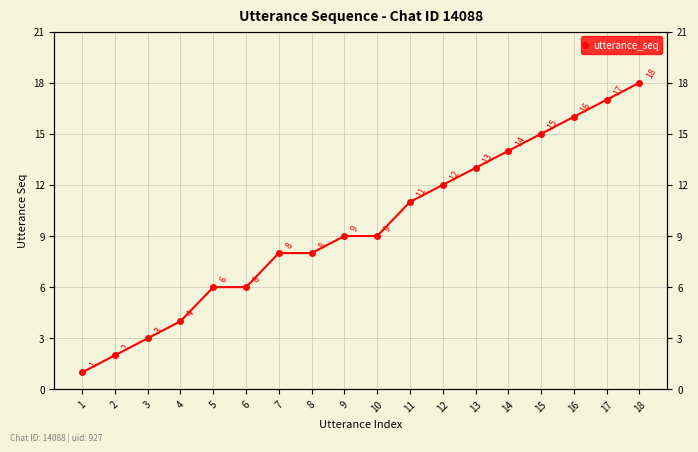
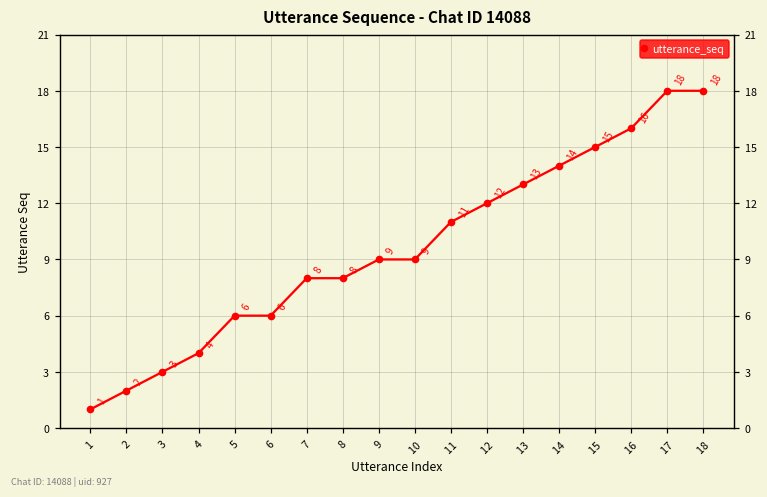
17: 17 -> 18
